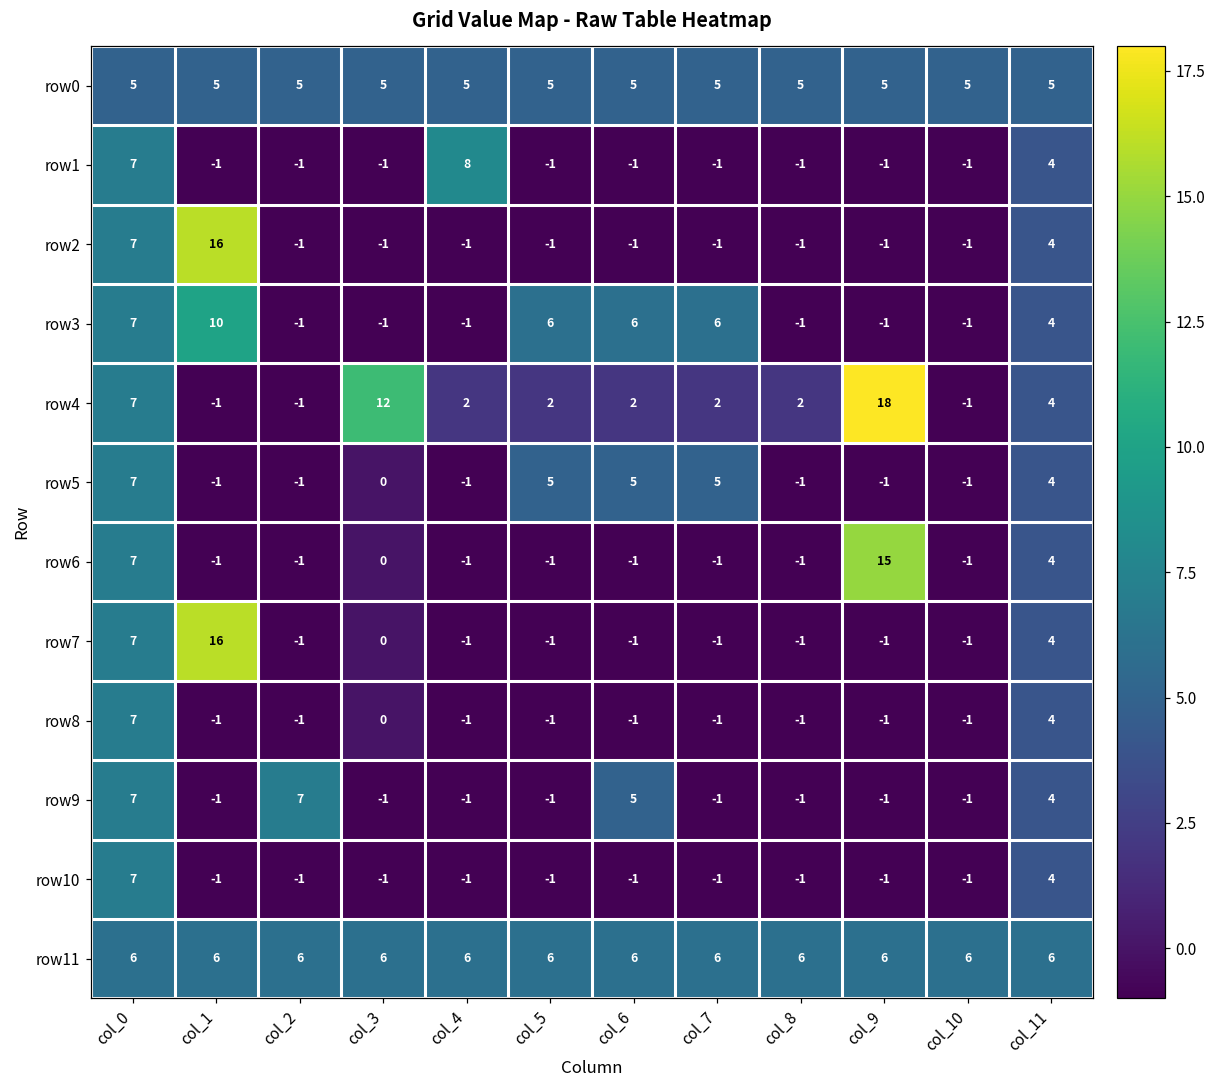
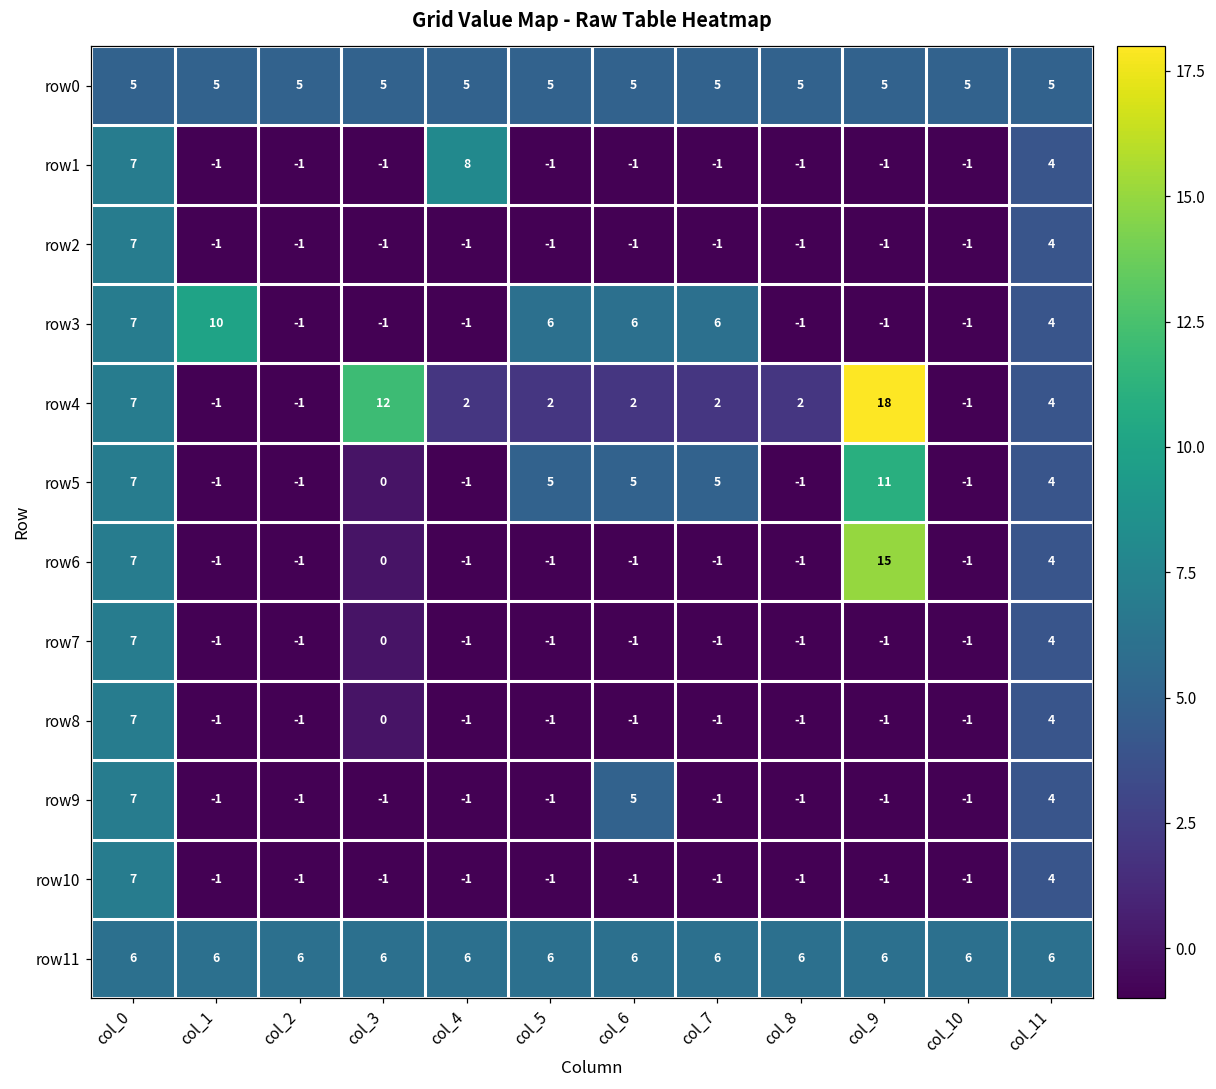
row2, col_1: 16 -> -1
row5, col_9: -1 -> 11
row7, col_1: 16 -> -1
row9, col_2: 7 -> -1
